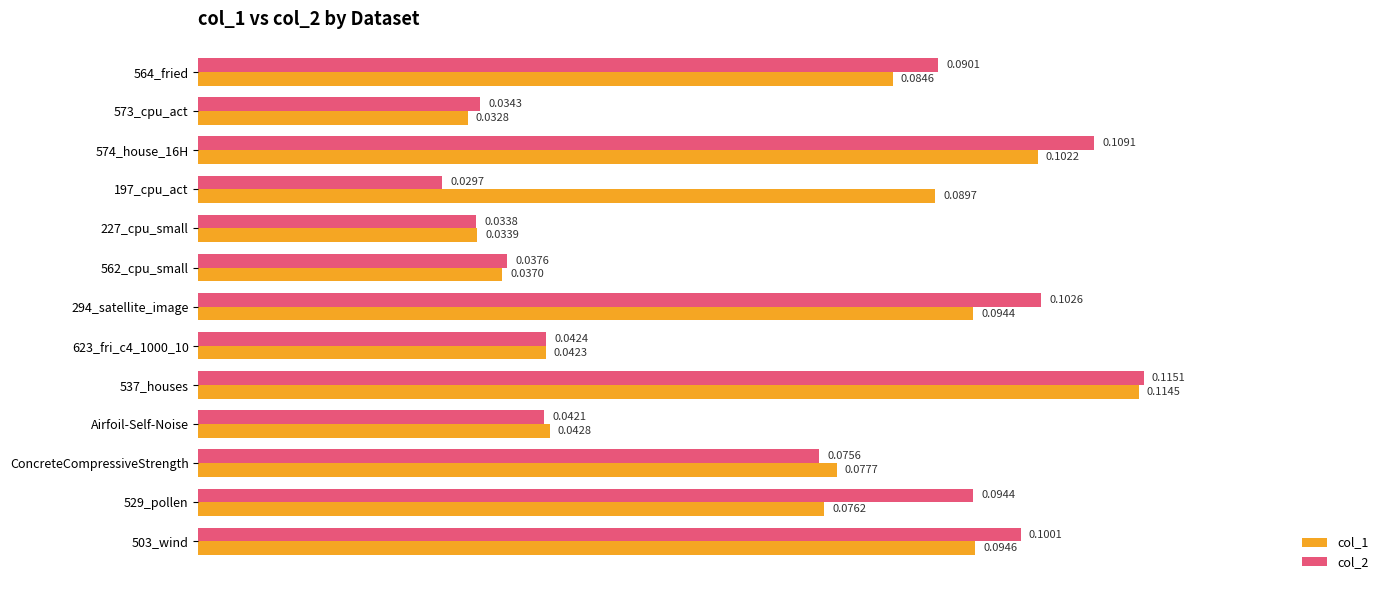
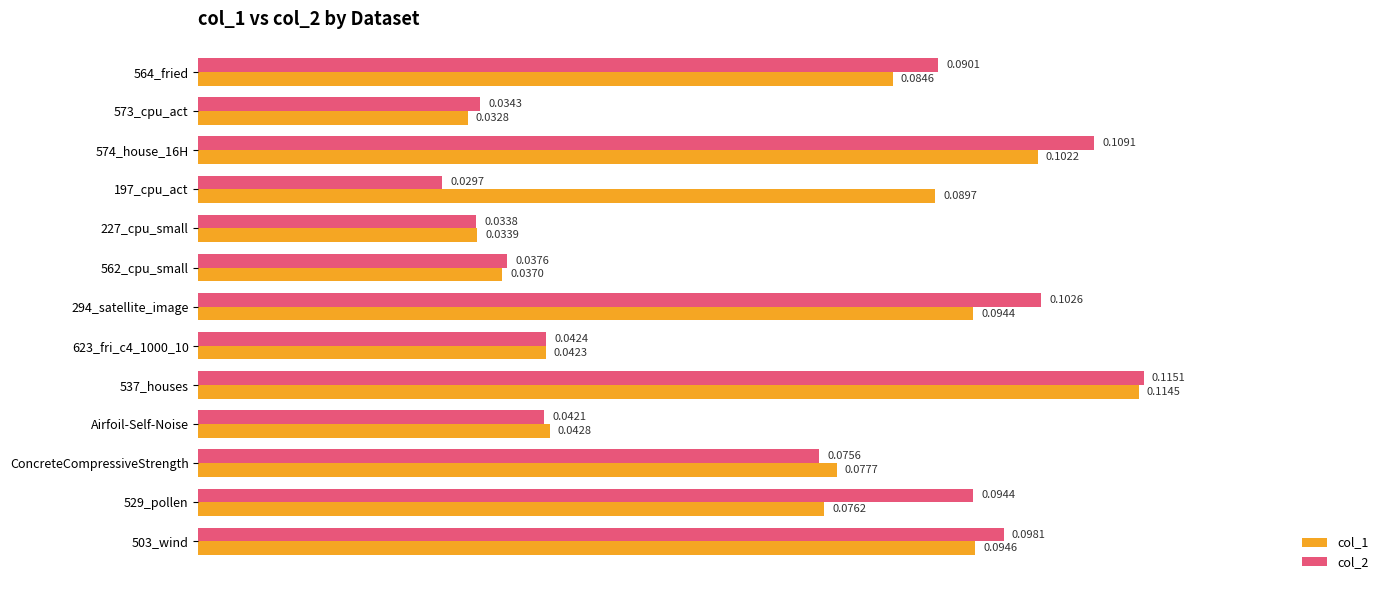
col_2, 503_wind: 0.1001 -> 0.0981
